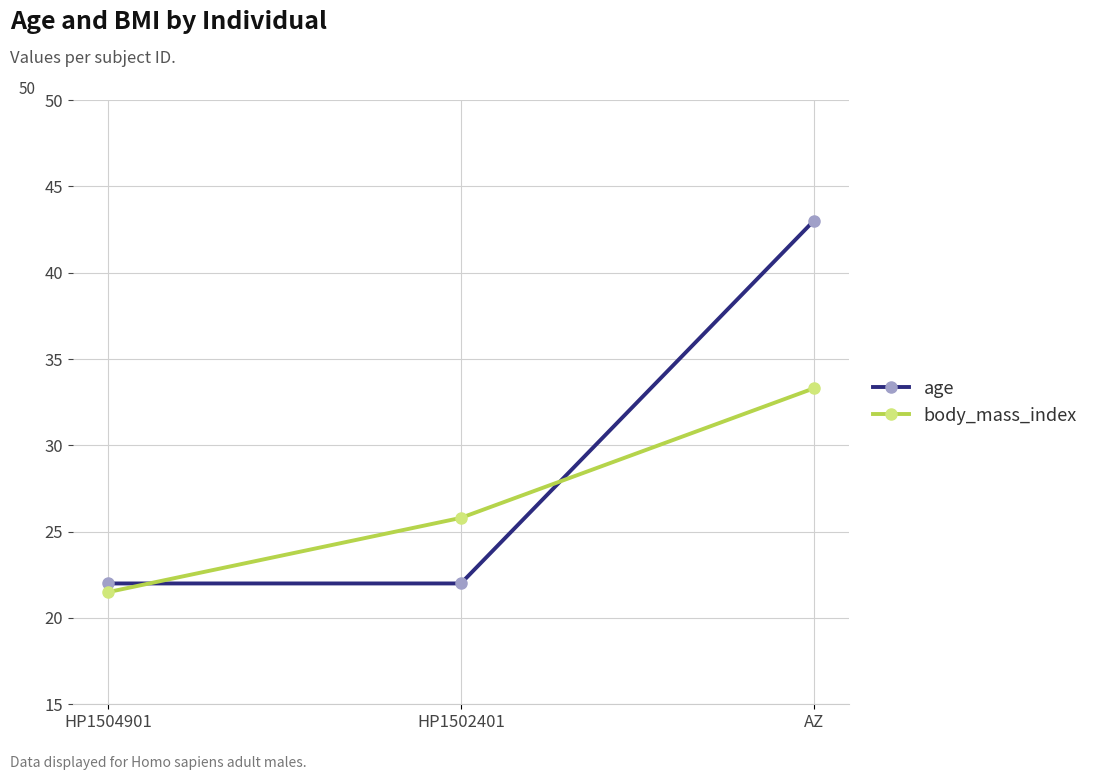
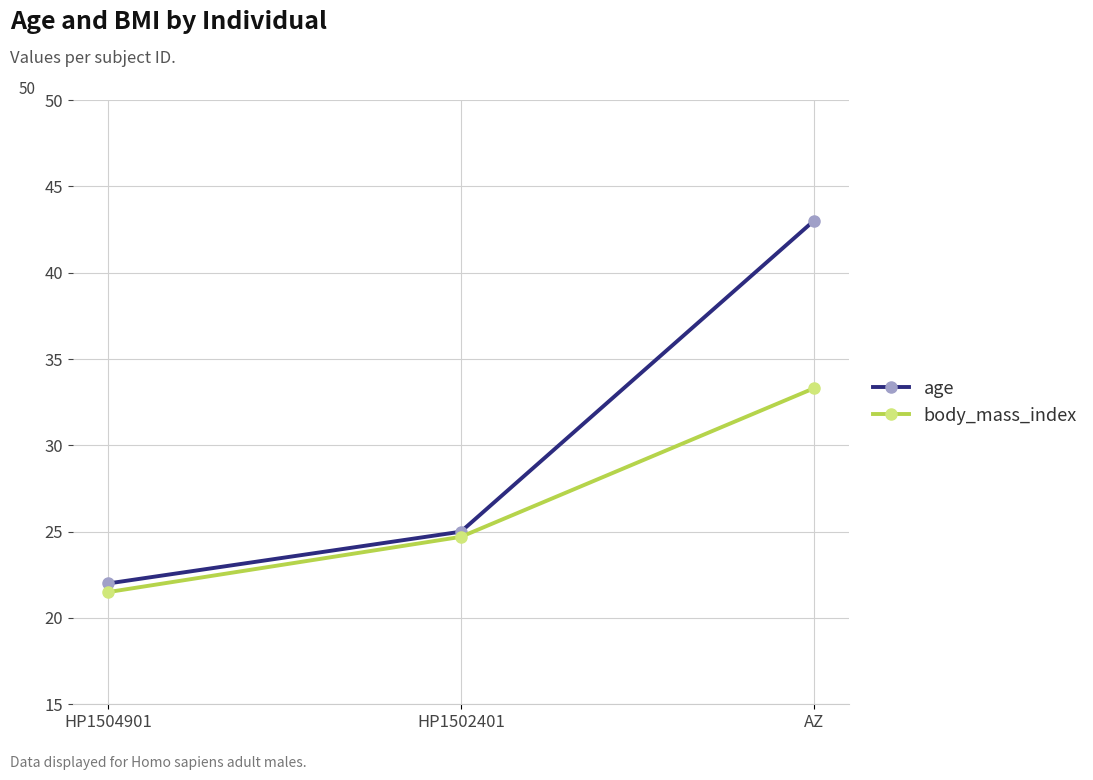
age, HP1502401: 22 -> 25
body_mass_index, HP1502401: 25.8 -> 24.7
